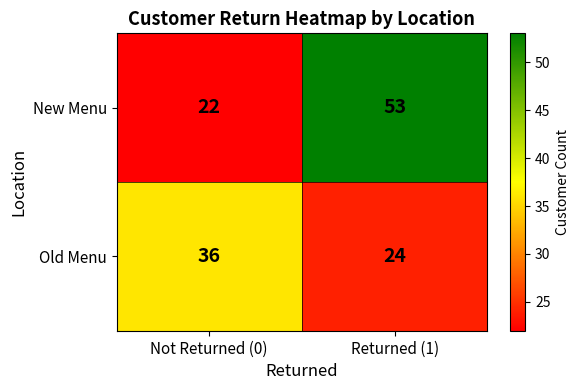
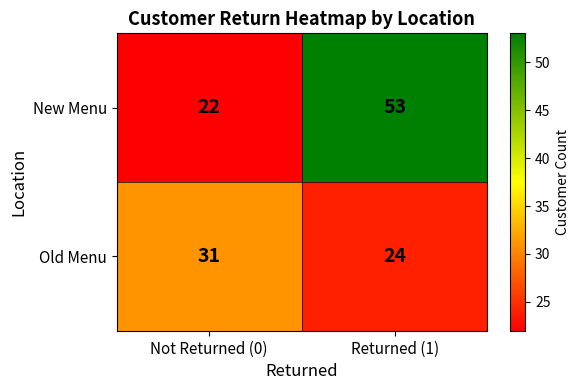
Old Menu, Not Returned (0): 36 -> 31
